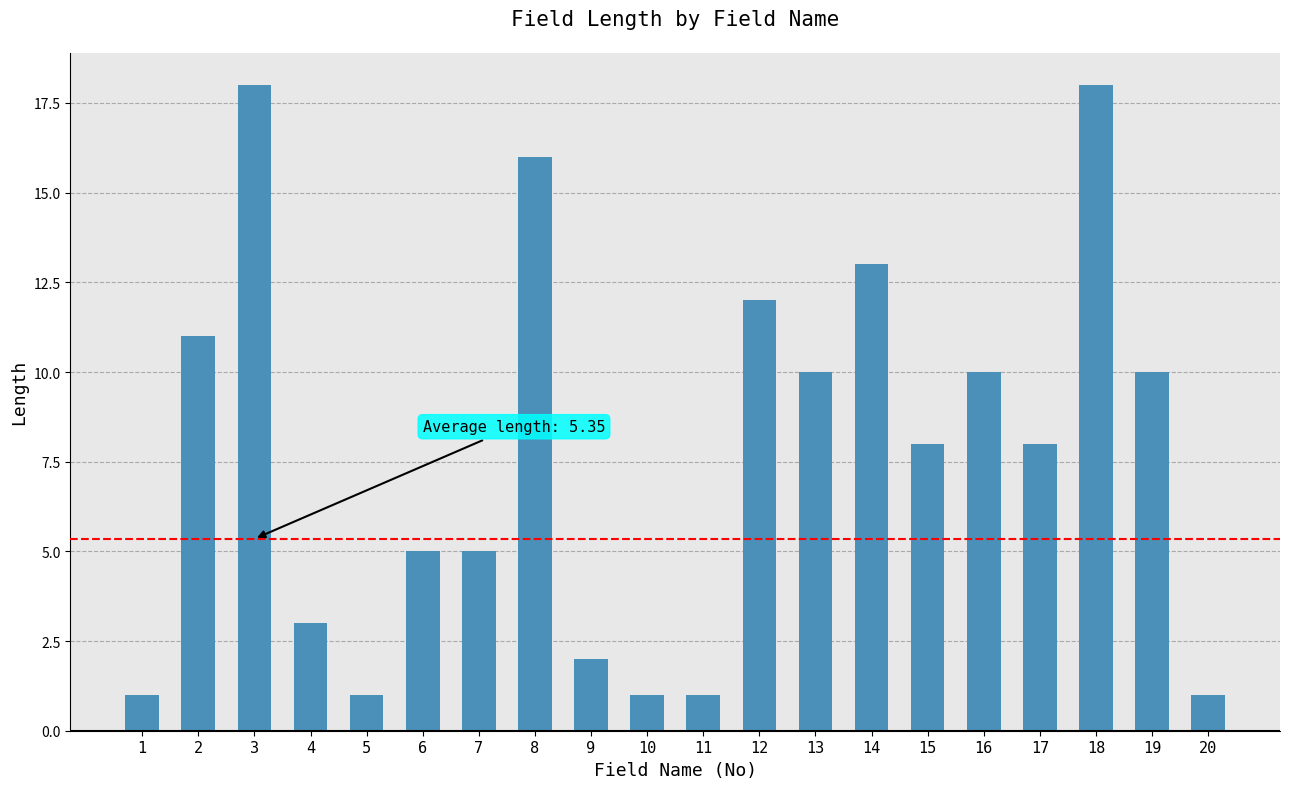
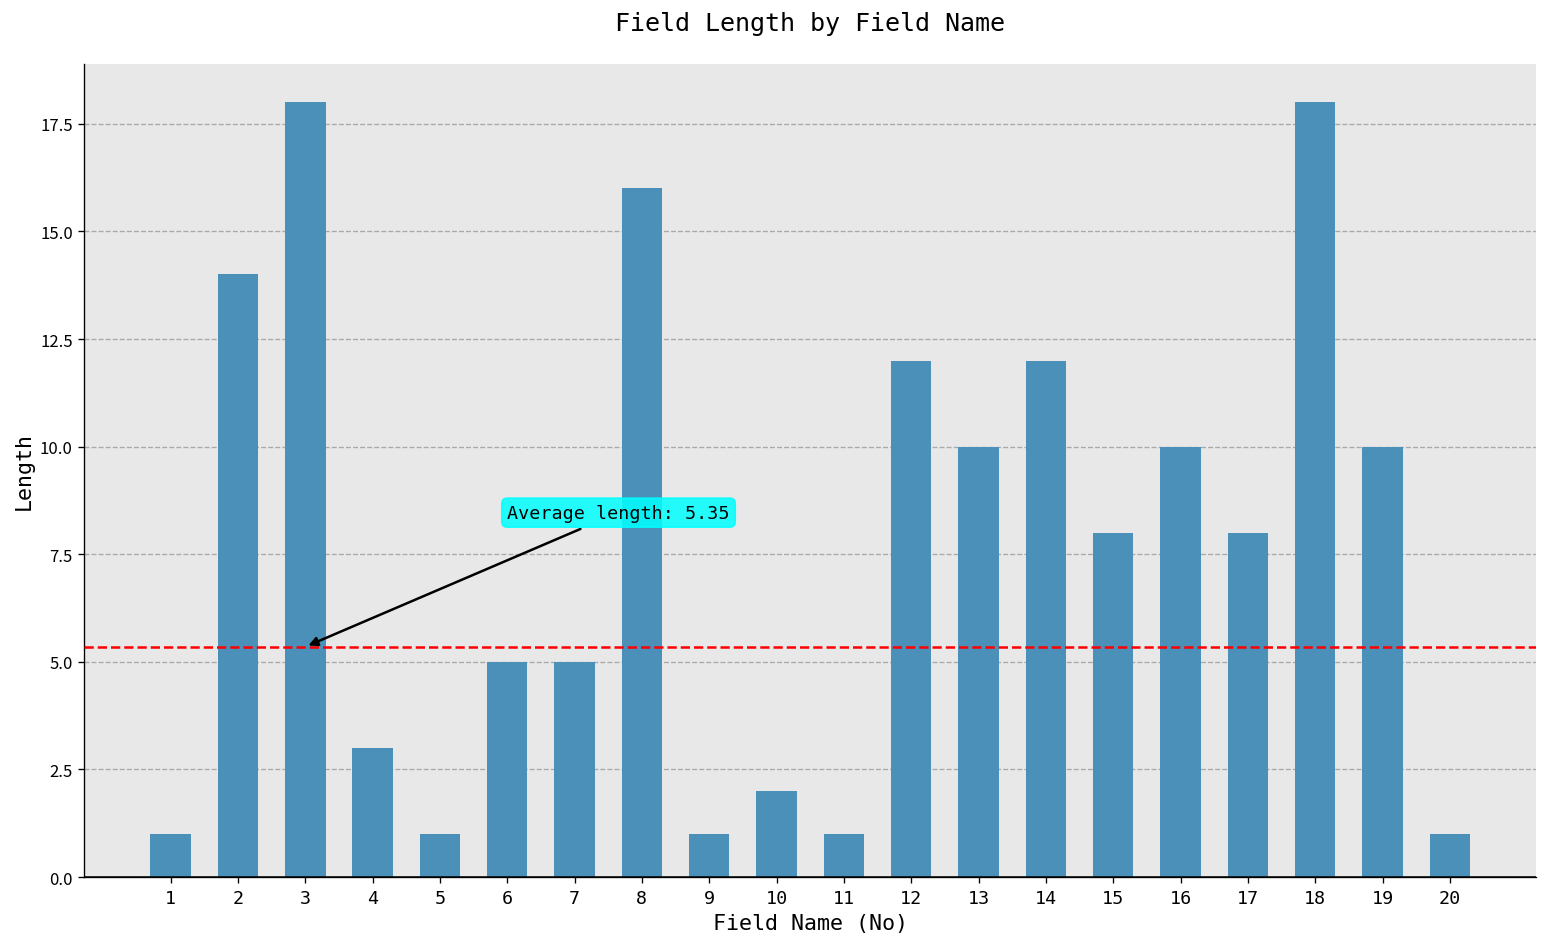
2: 11 -> 14
9: 2 -> 1
10: 1 -> 2
14: 13 -> 12
